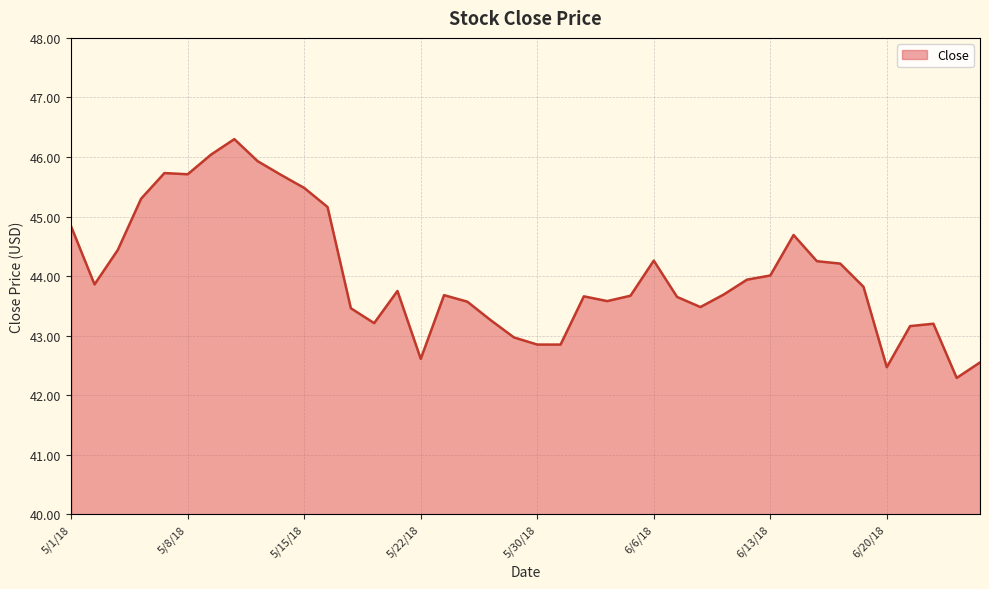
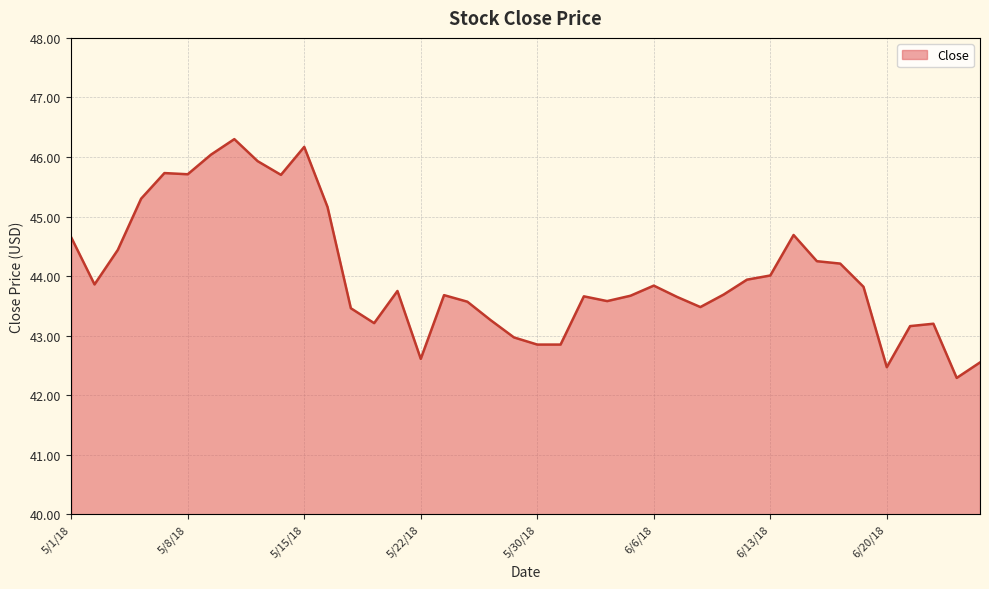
5/1/18: 44.8 -> 44.7
5/15/18: 45.5 -> 46.2
6/6/18: 44.3 -> 43.8
